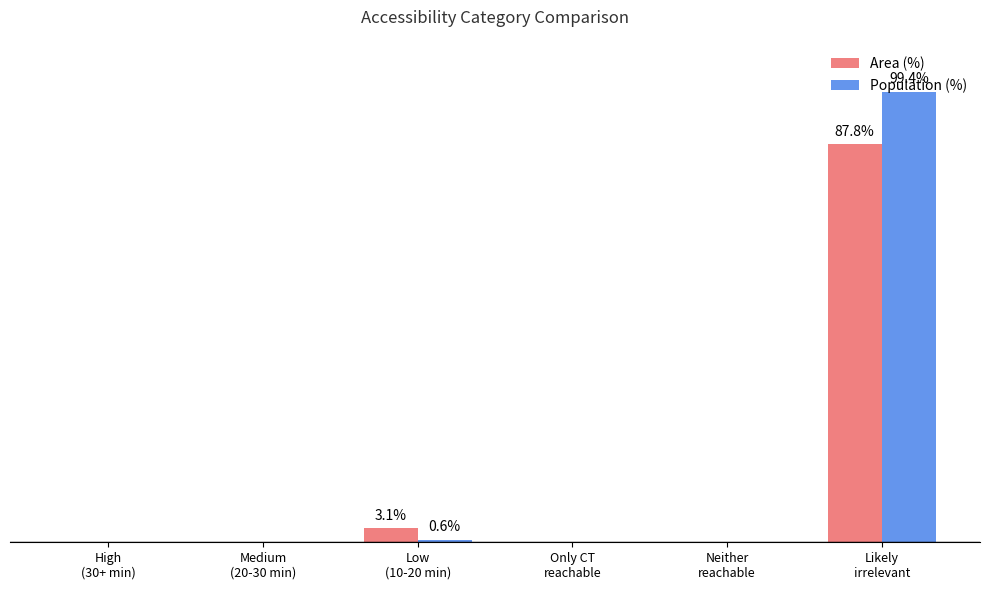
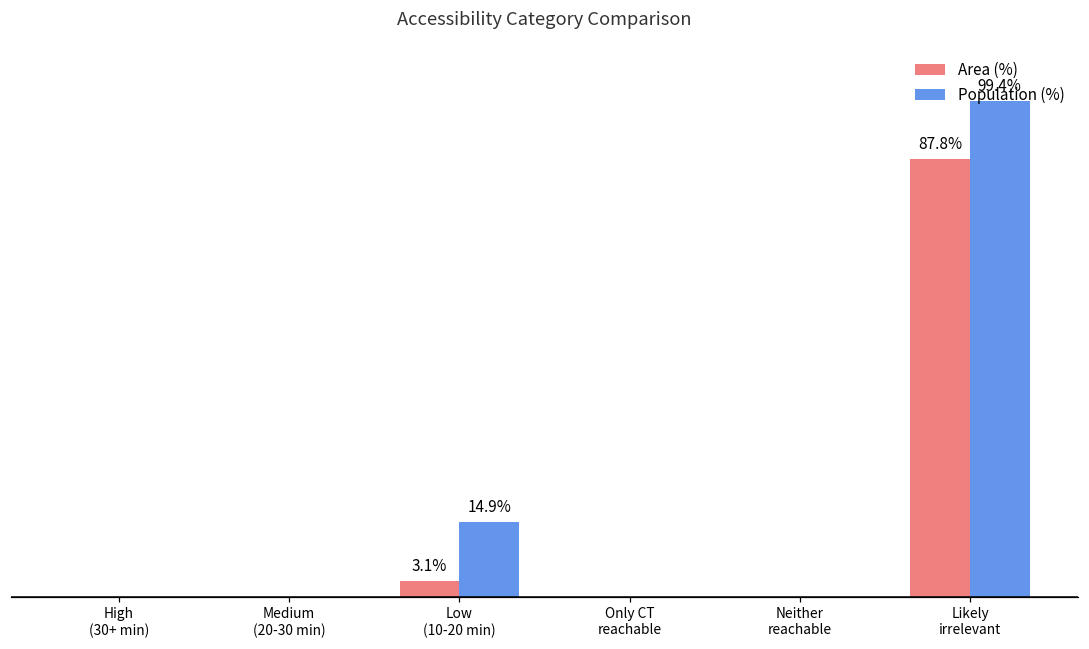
Population (%), Low (10-20 min): 0.6% -> 14.9%
